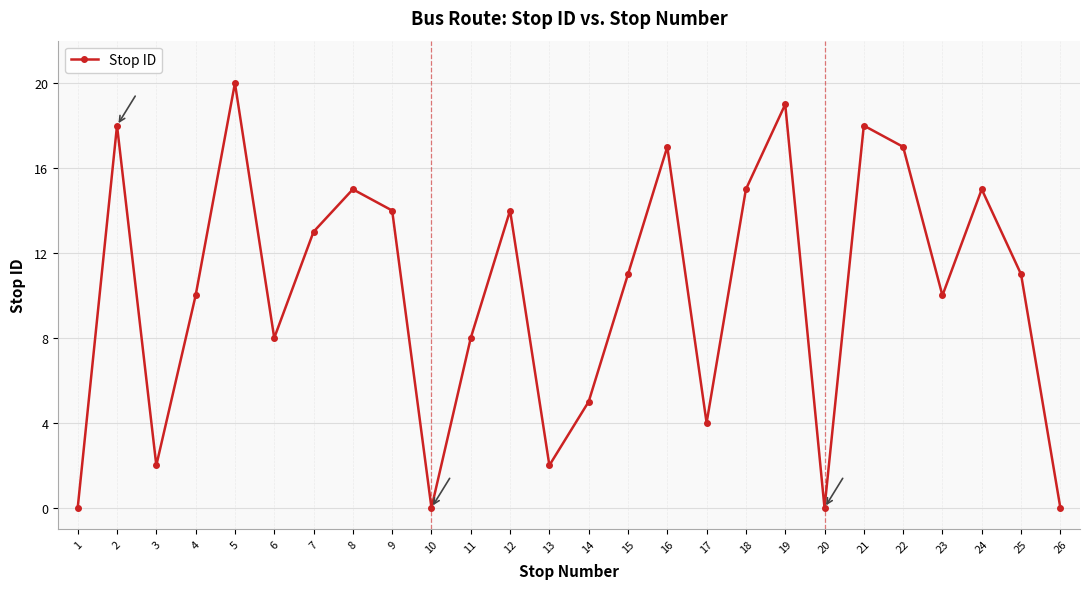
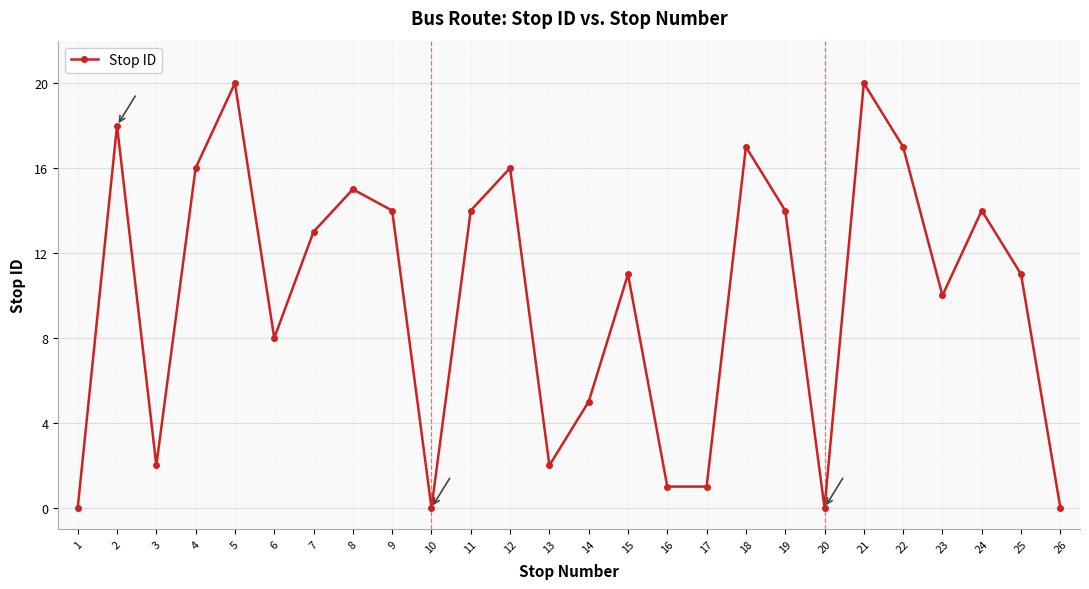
4: 10 -> 16
11: 8 -> 14
12: 14 -> 16
16: 17 -> 1
17: 4 -> 1
18: 15 -> 17
19: 19 -> 14
21: 18 -> 20
24: 15 -> 14
